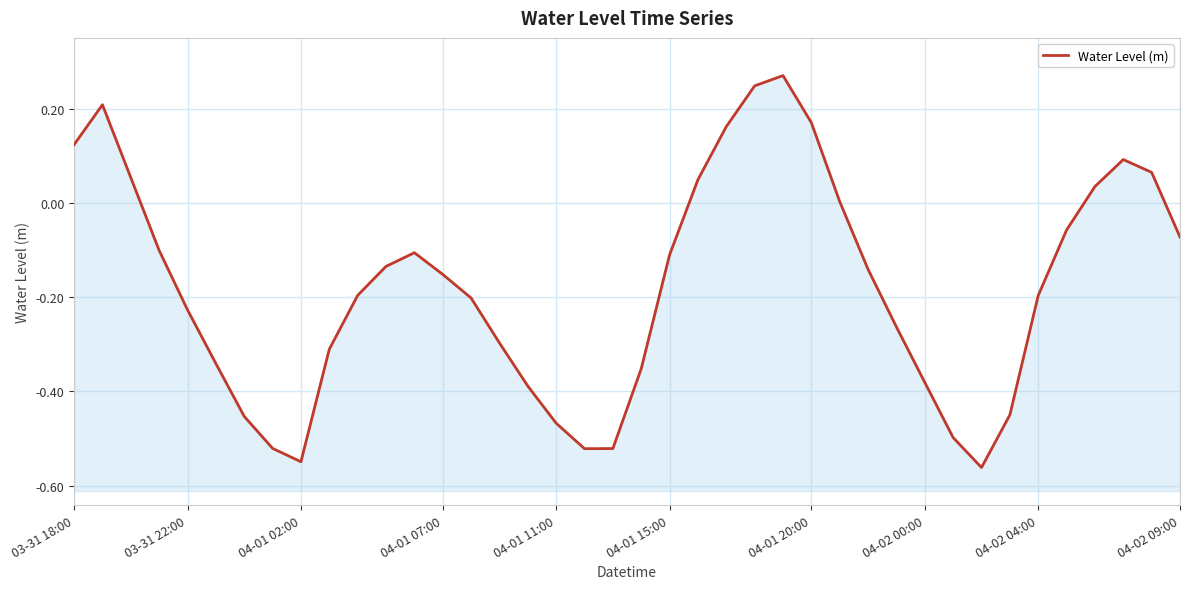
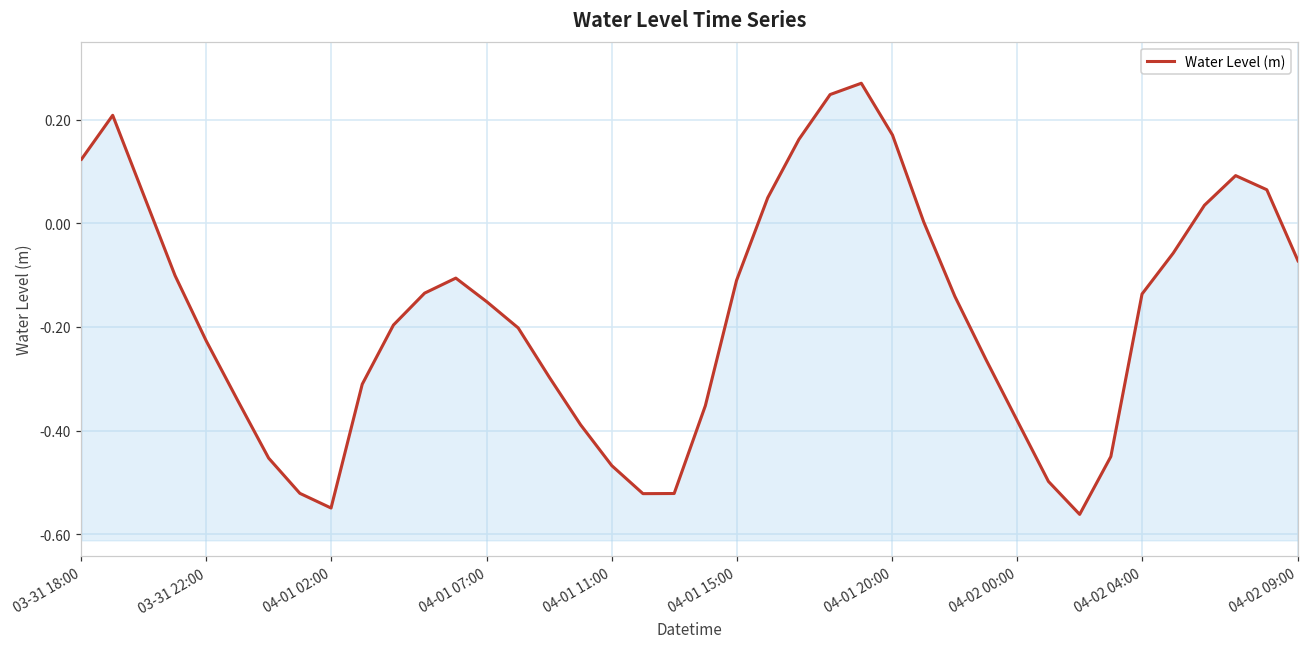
04-02 04:00: -0.20 -> -0.14
